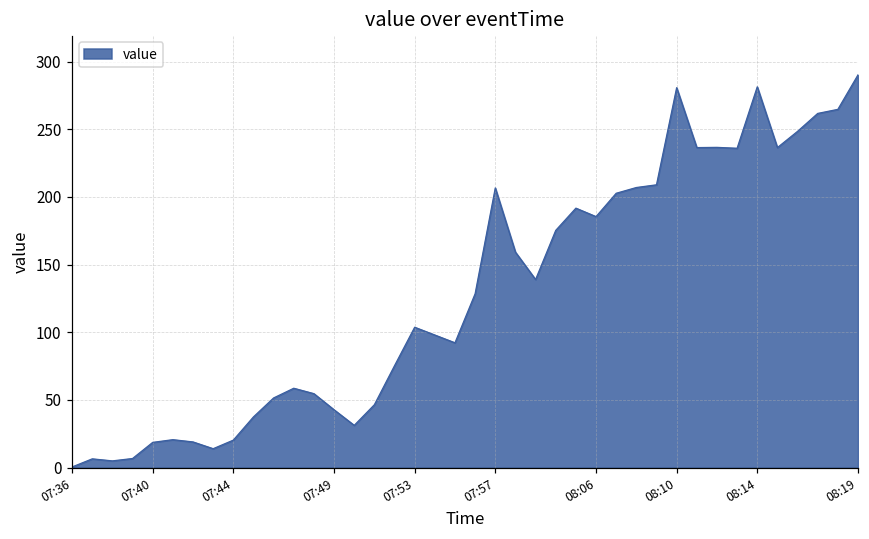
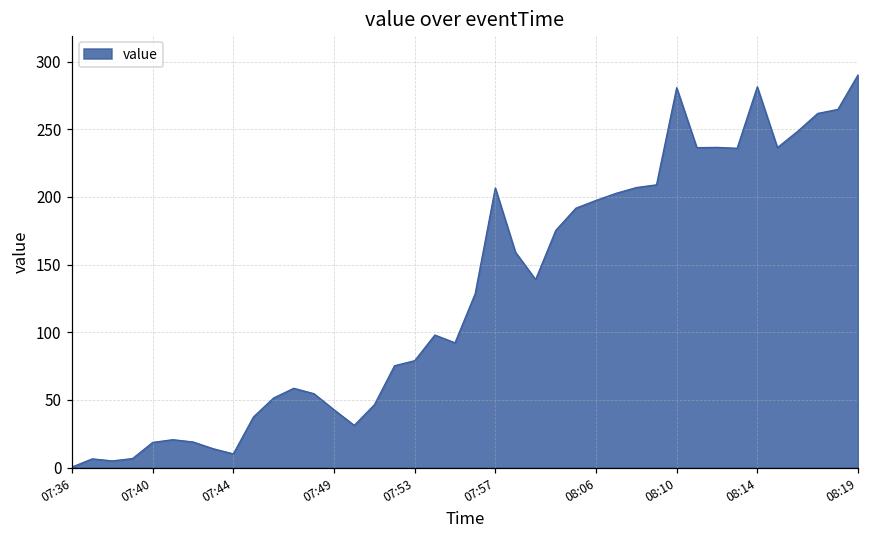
07:44: 20 -> 10
07:53: 104 -> 79
08:06: 186 -> 198
